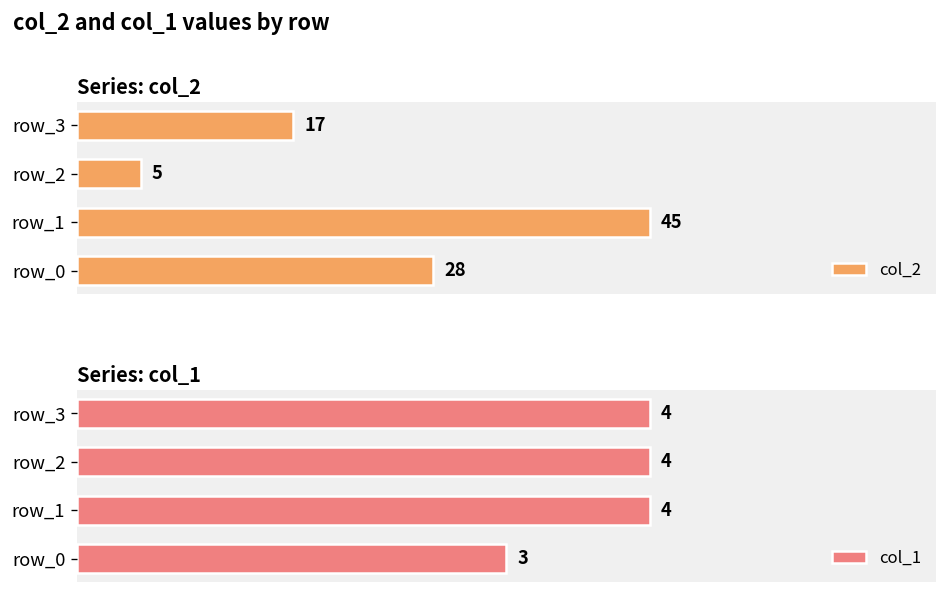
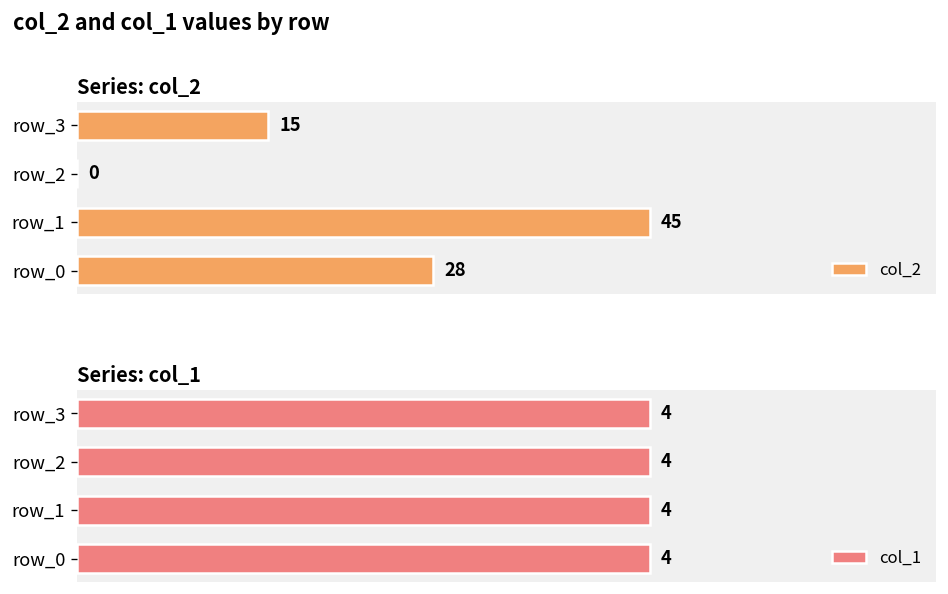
Series: col_2, row_3: 17 -> 15
Series: col_2, row_2: 5 -> 0
Series: col_1, row_0: 3 -> 4
